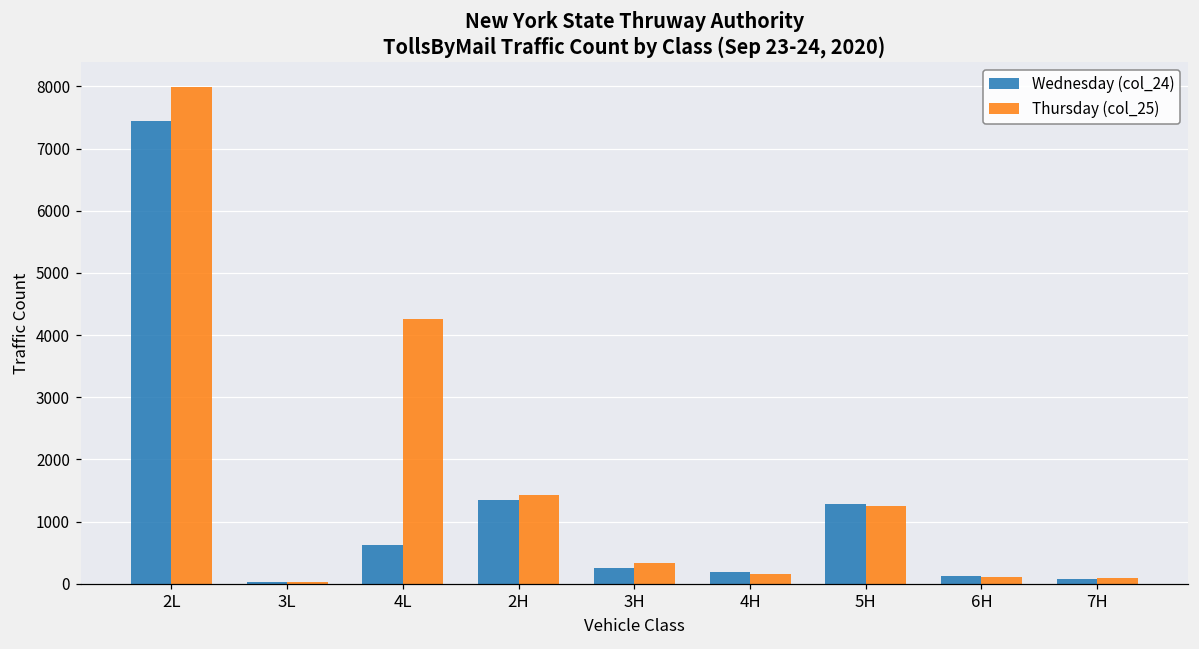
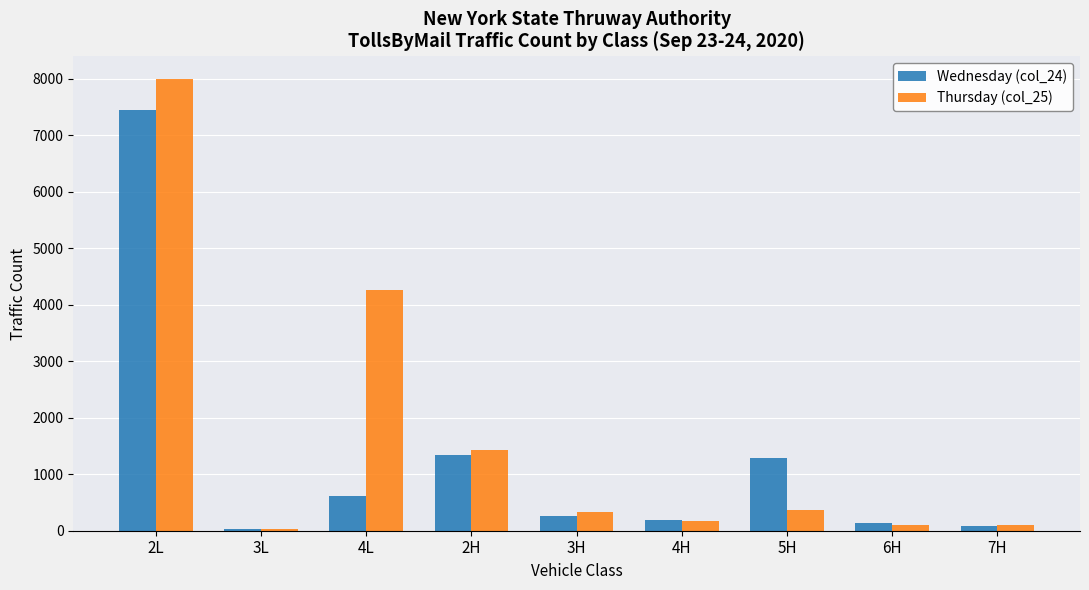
Thursday (col_25), 5H: 1200 -> 400
